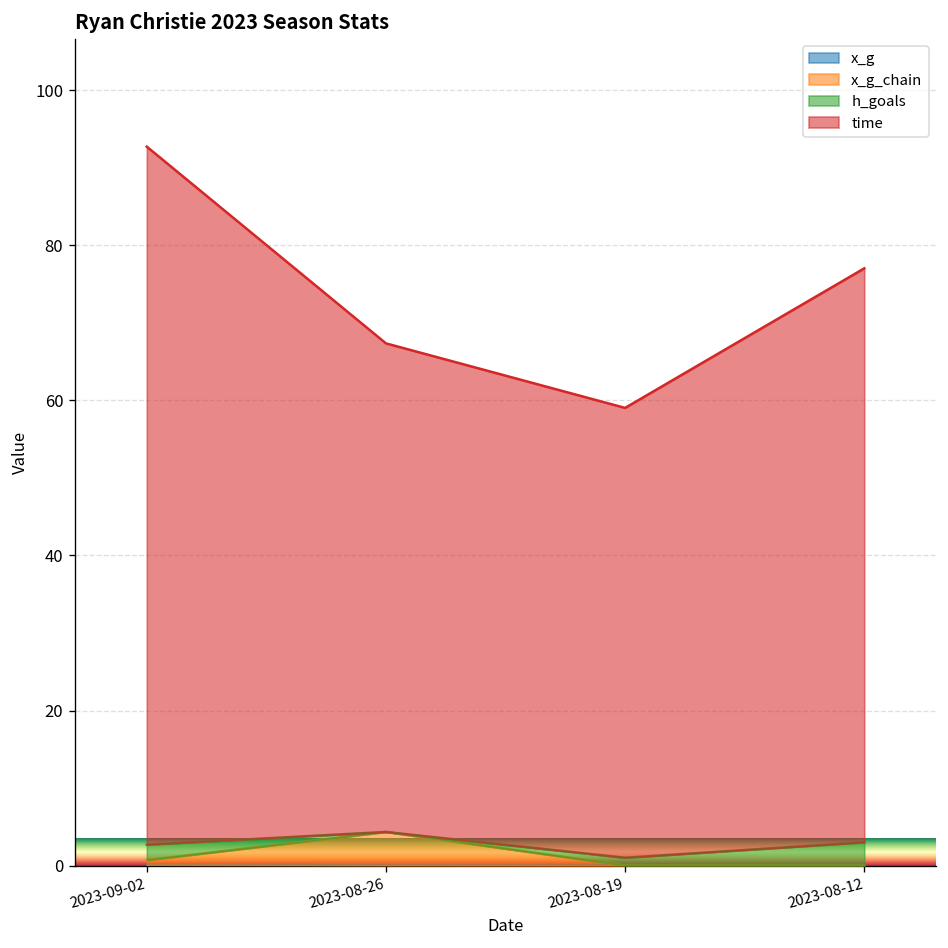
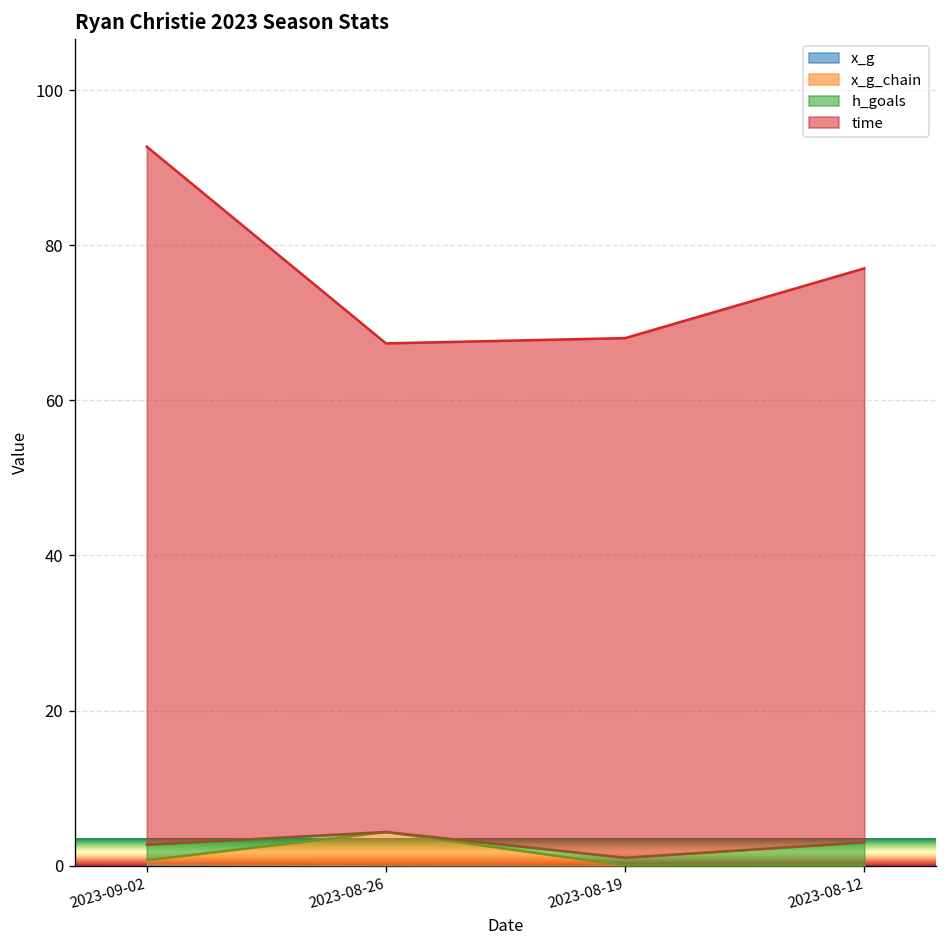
time, 2023-08-19: 58 -> 67
